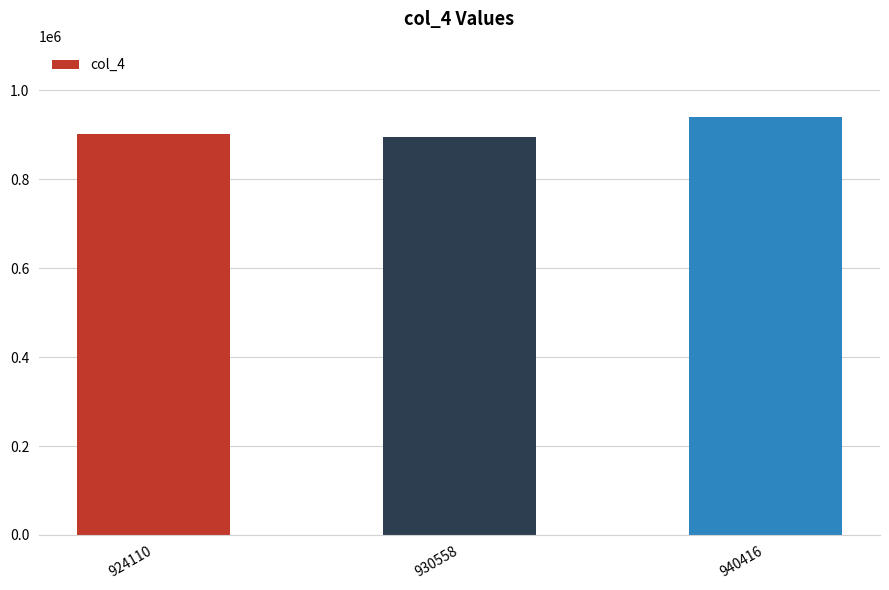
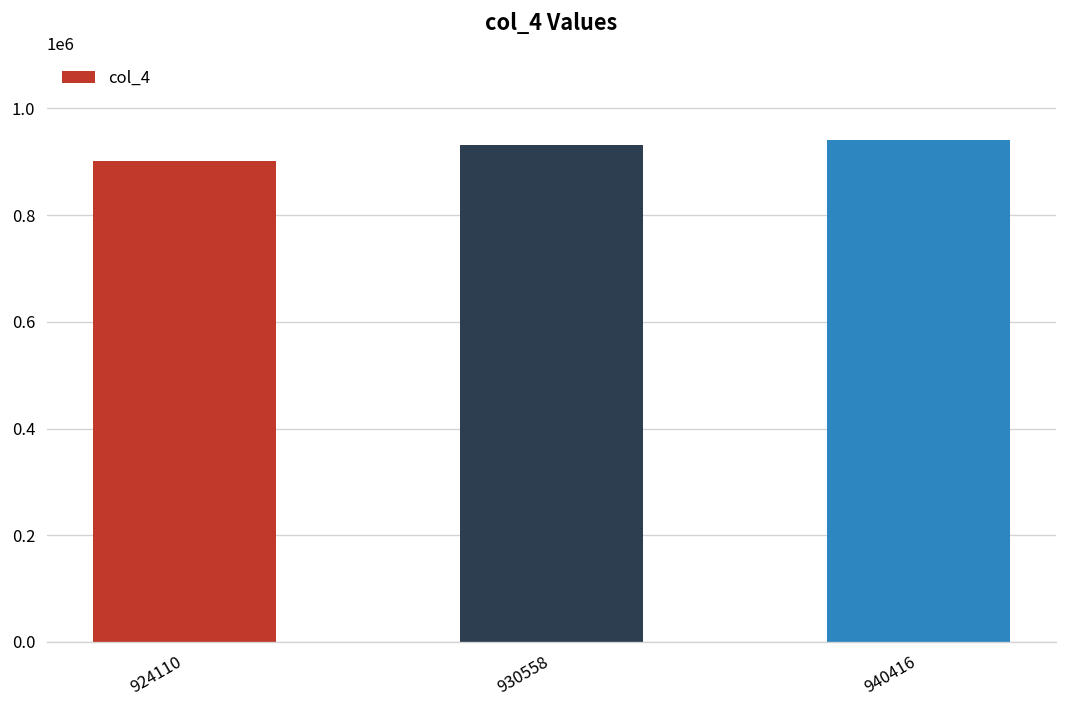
930558: 900000 -> 930000
